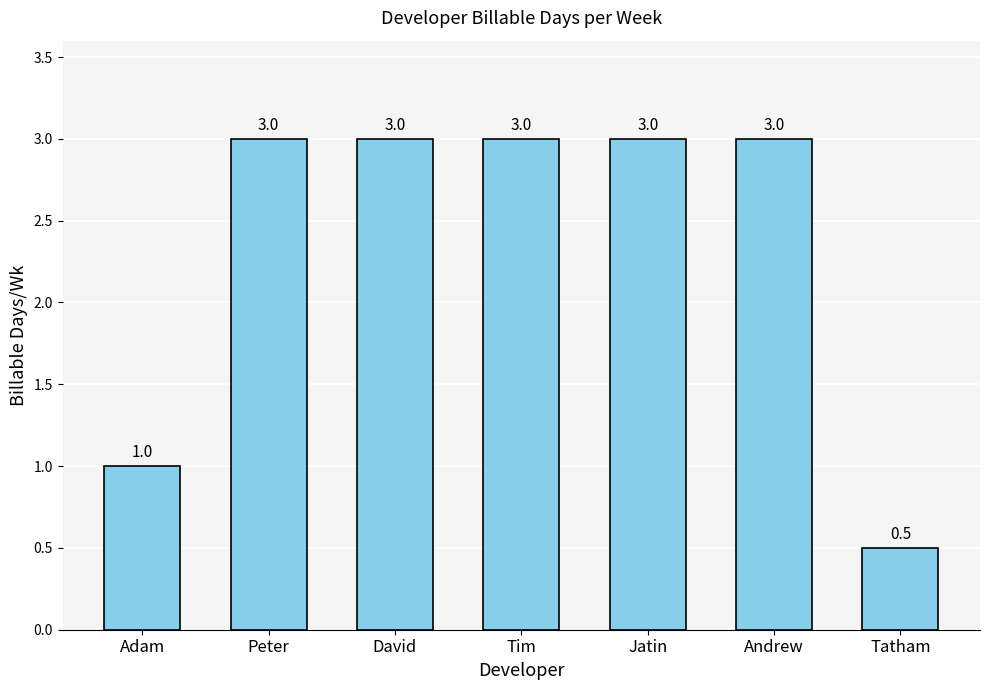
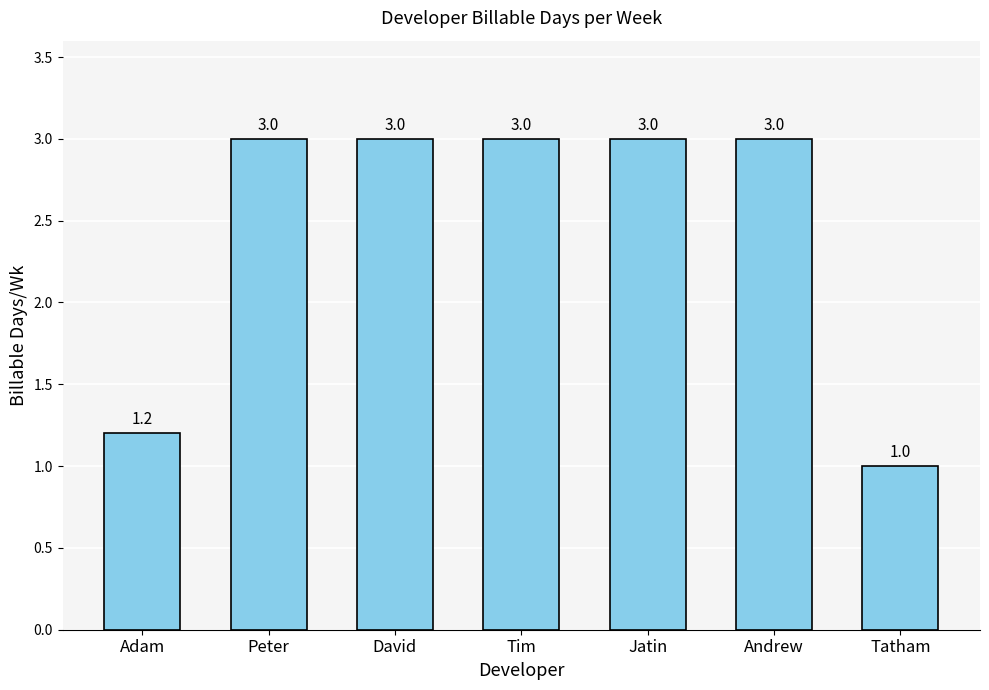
Adam: 1.0 -> 1.2
Tatham: 0.5 -> 1.0
